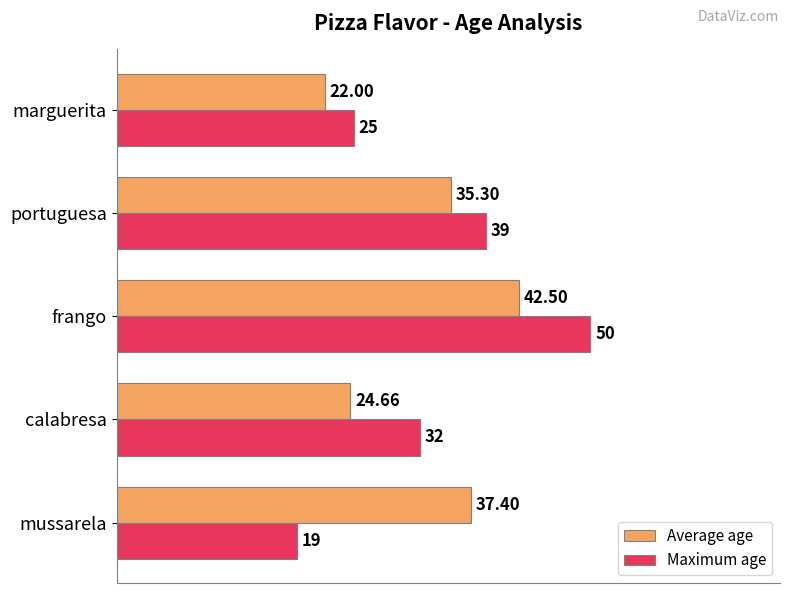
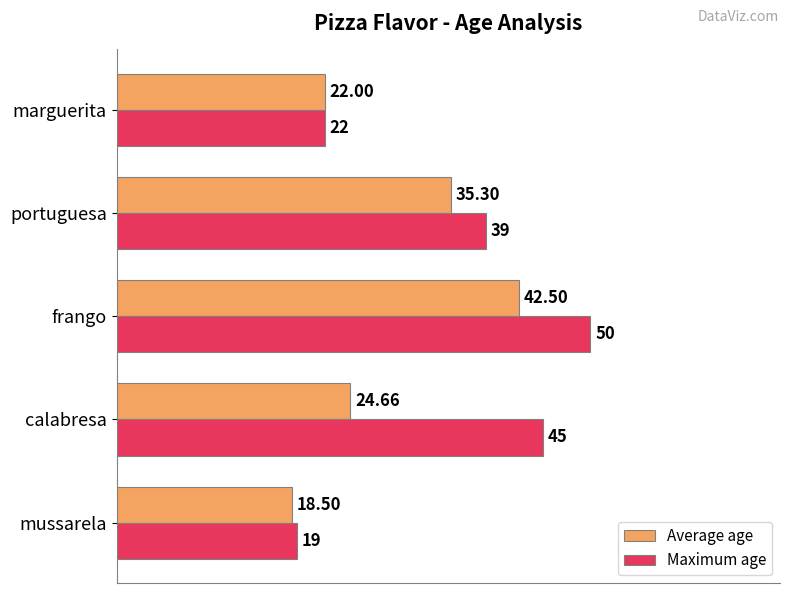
Maximum age, marguerita: 25 -> 22
Maximum age, calabresa: 32 -> 45
Average age, mussarela: 37.40 -> 18.50
